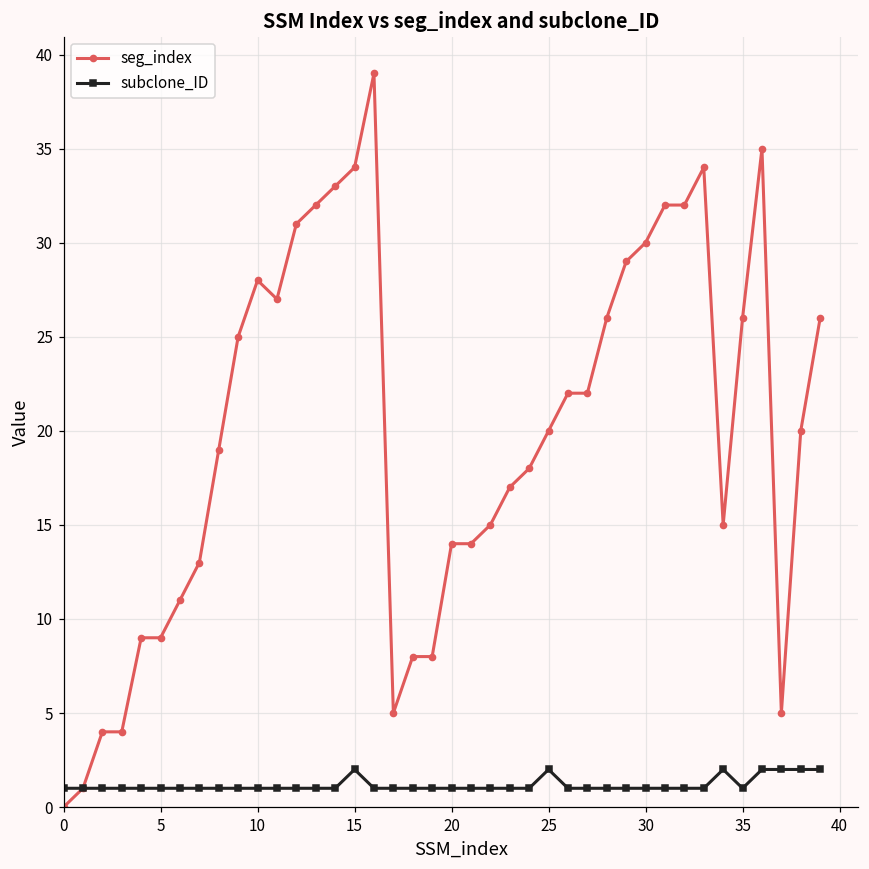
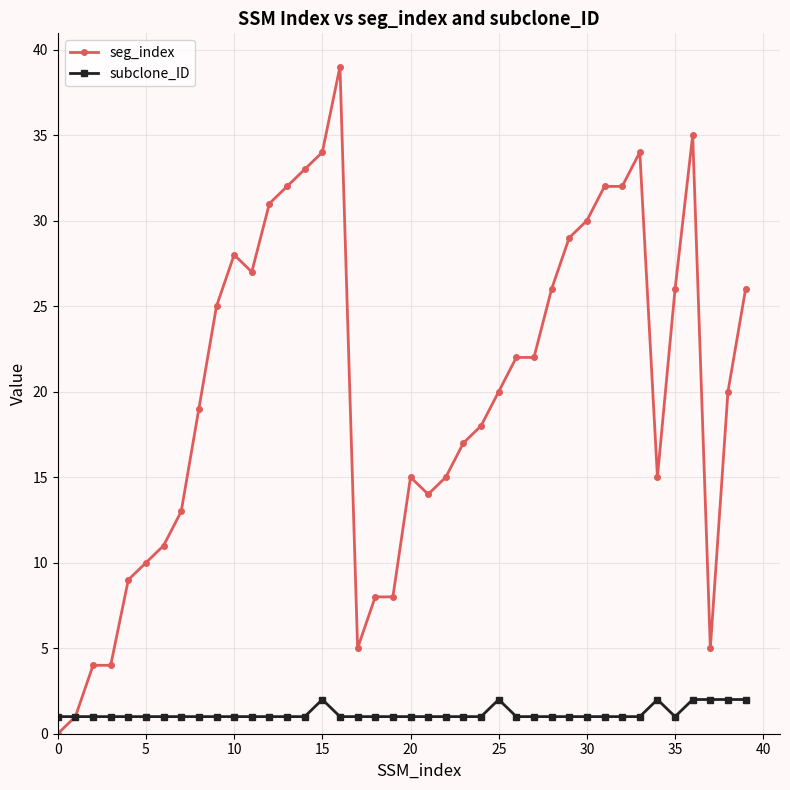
seg_index, 5: 9 -> 10
seg_index, 20: 14 -> 15
